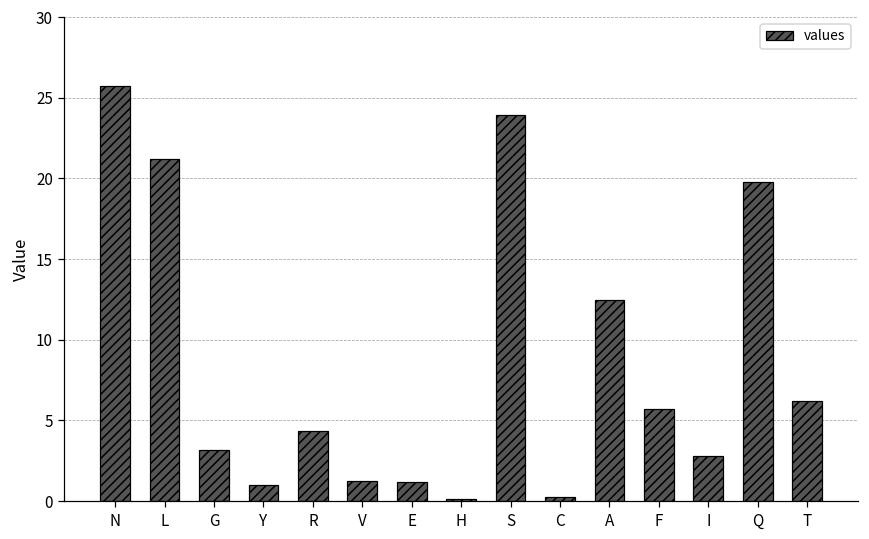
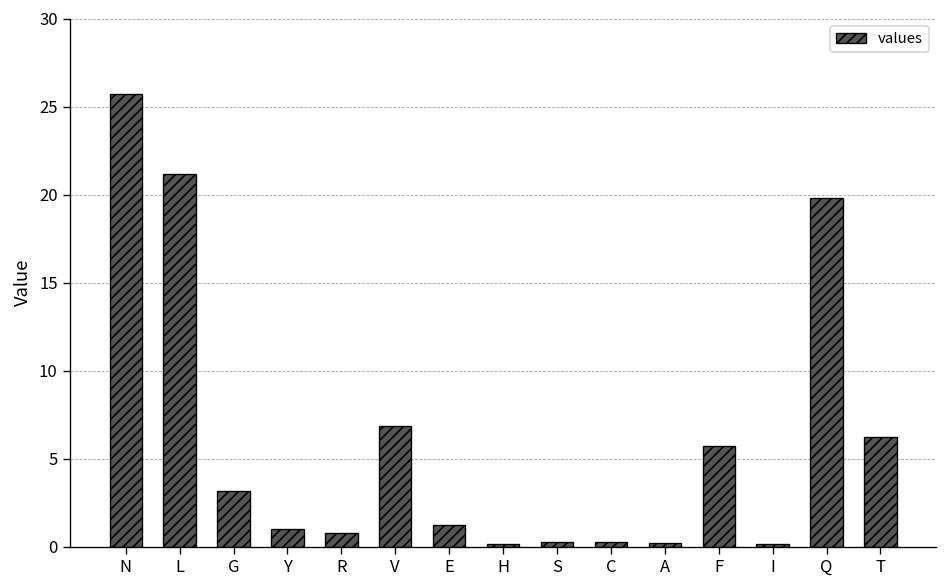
R: 4.3 -> 0.8
V: 1.3 -> 6.9
S: 24.0 -> 0.3
A: 12.4 -> 0.2
I: 2.8 -> 0.1
